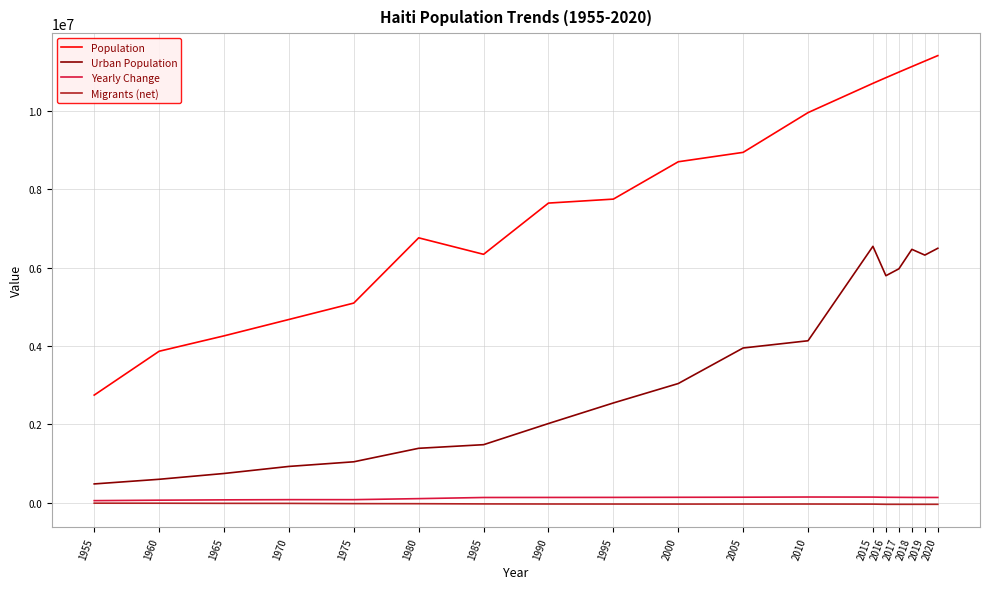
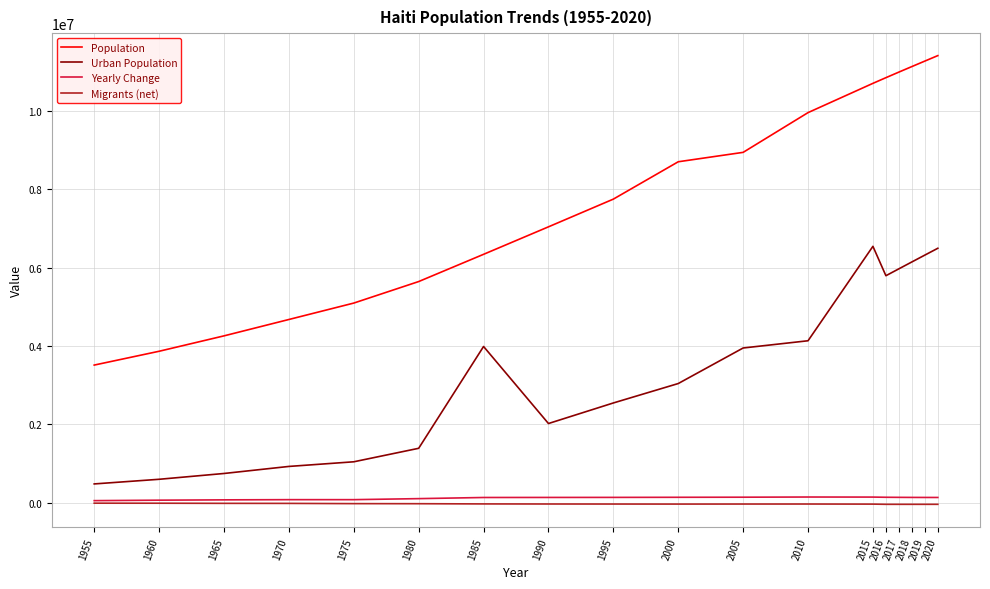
Population, 1955: 2700000 -> 3500000
Population, 1980: 6800000 -> 5600000
Urban Population, 1985: 1500000 -> 4000000
Population, 1990: 7600000 -> 7000000
Urban Population, 2018: 6500000 -> 6100000
